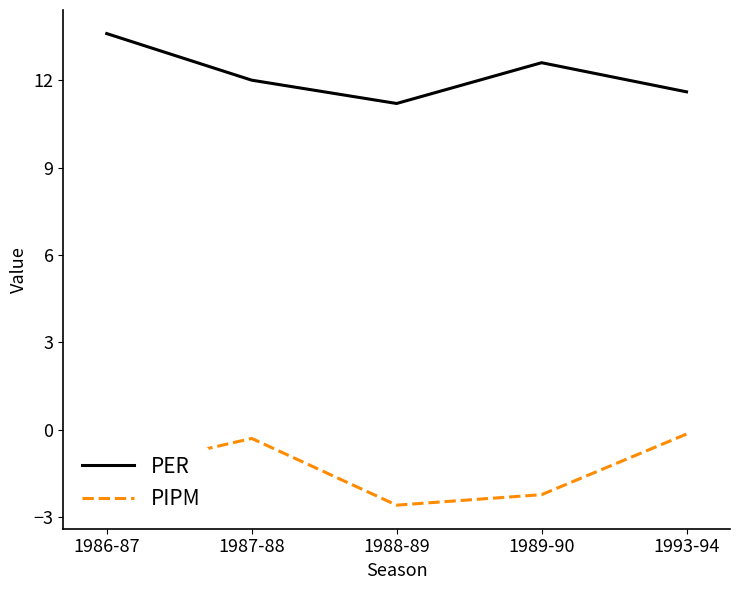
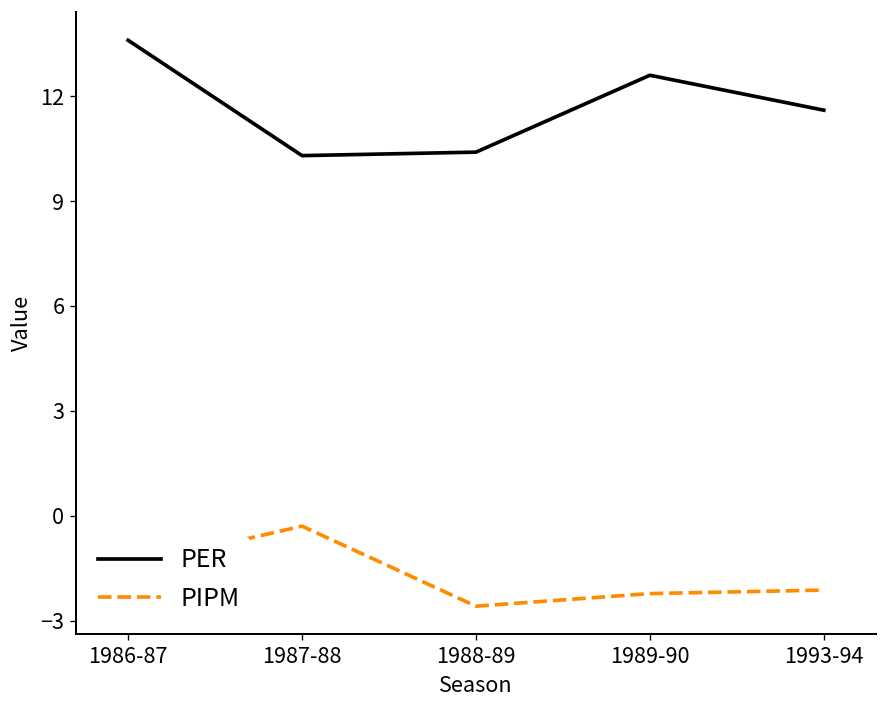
PER, 1987-88: 12.0 -> 10.3
PER, 1988-89: 11.2 -> 10.4
PIPM, 1993-94: -0.2 -> -2.1
